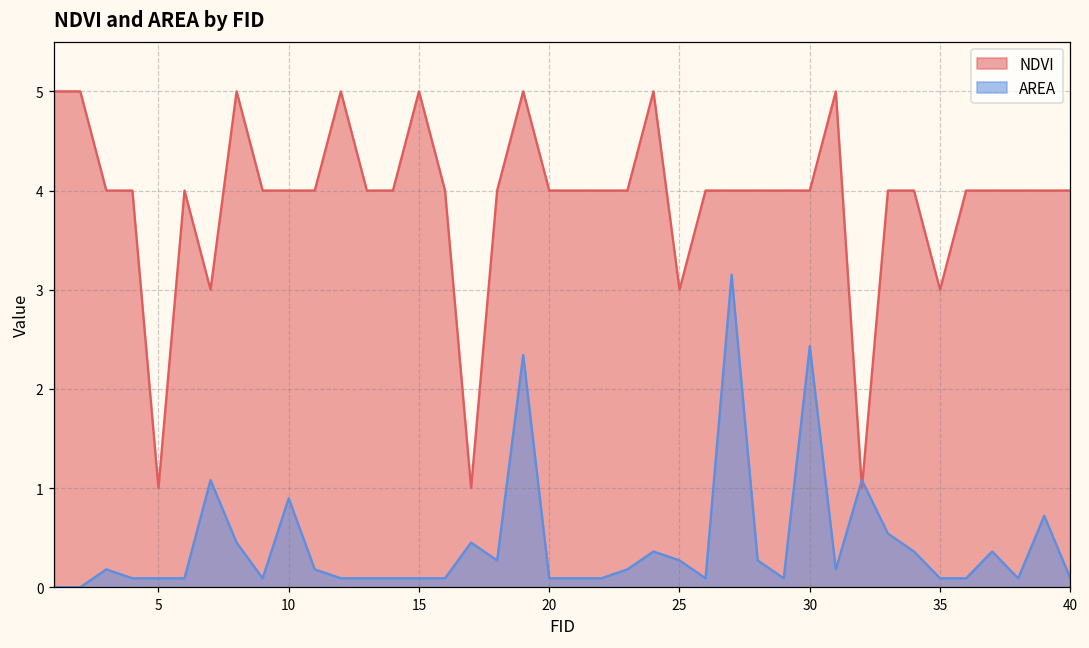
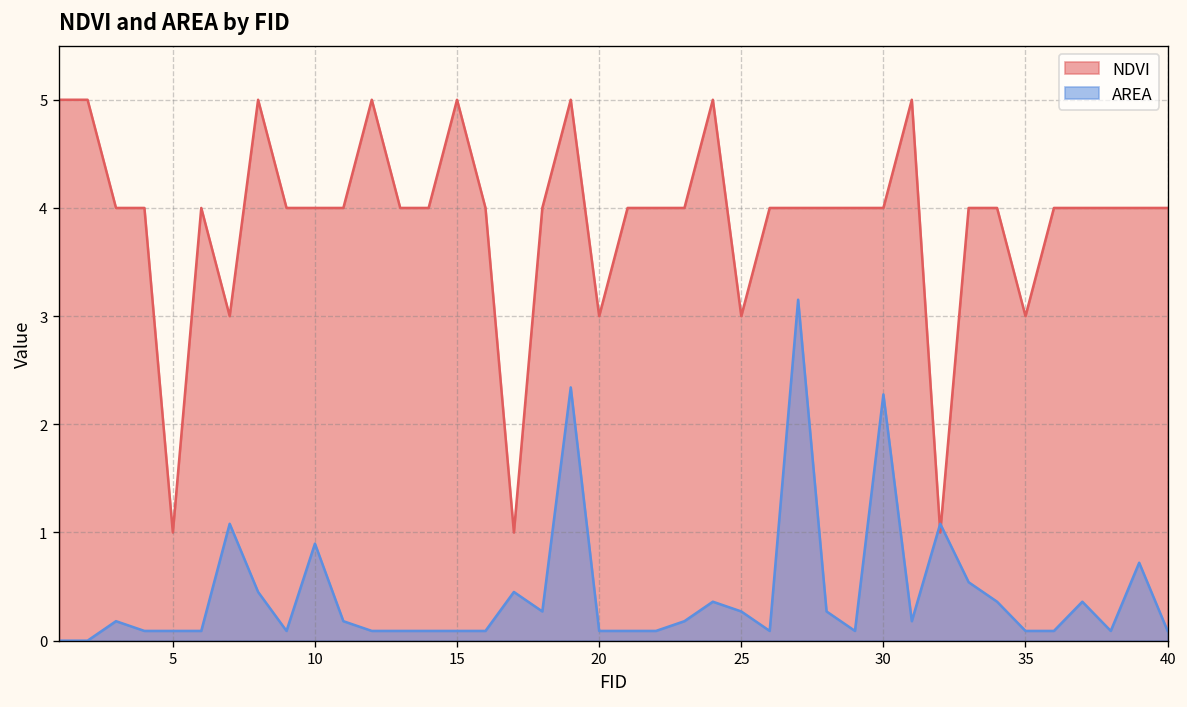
NDVI, 20: 4 -> 3
AREA, 30: 2.4 -> 2.3
